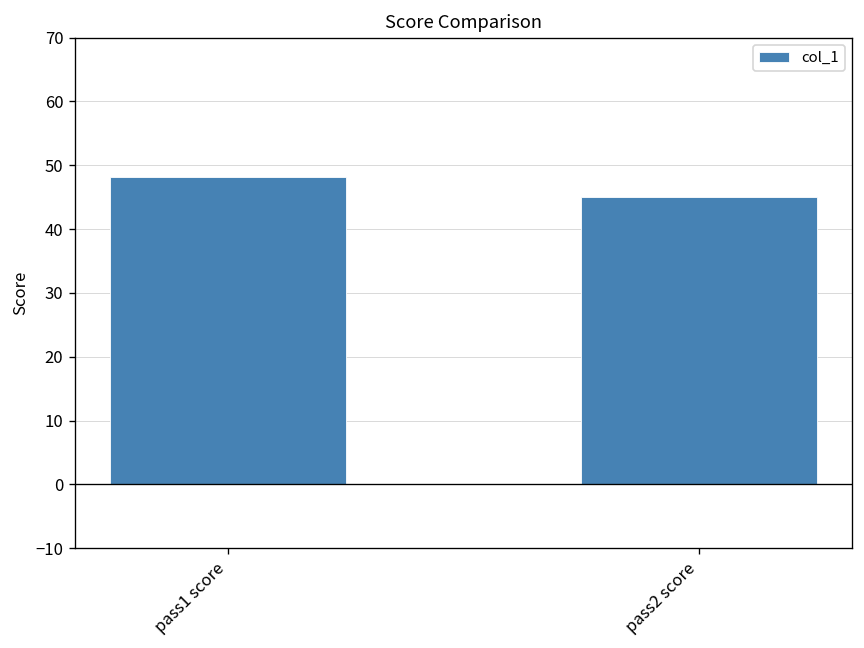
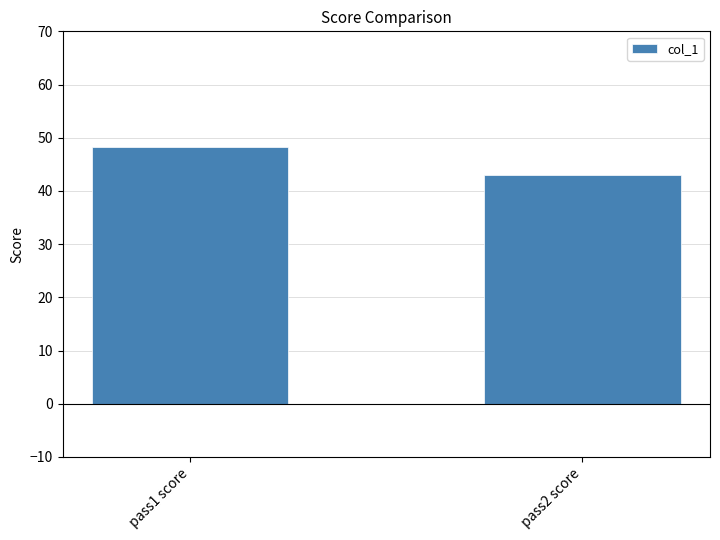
pass2 score: 45 -> 43
